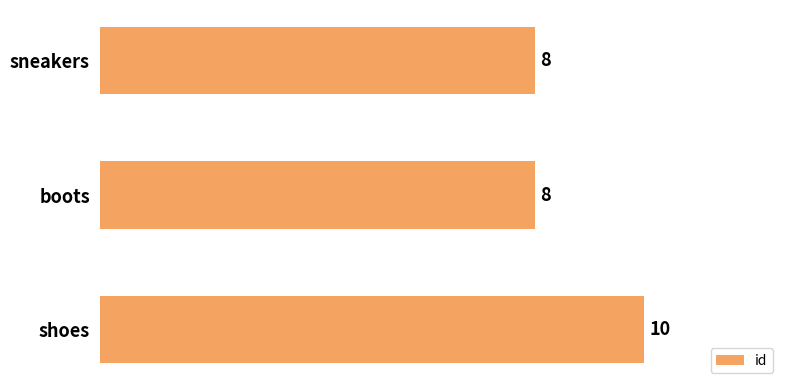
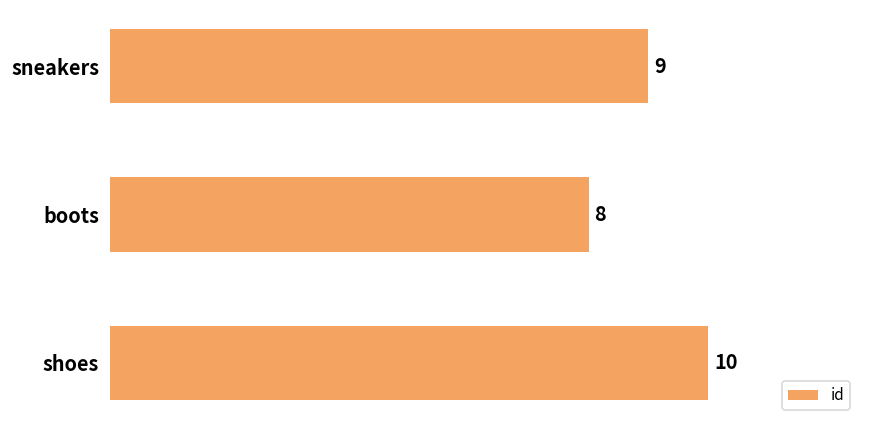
sneakers: 8 -> 9
